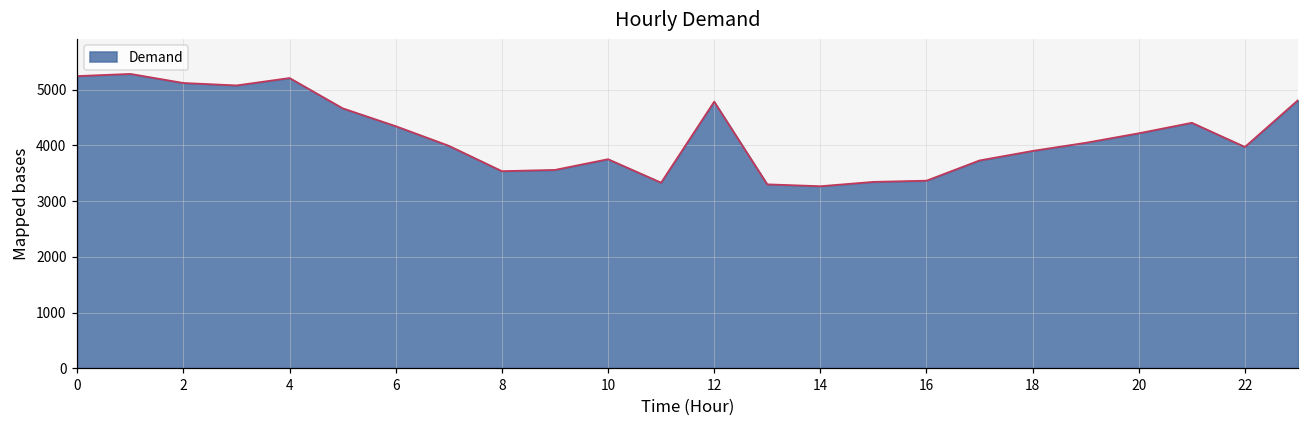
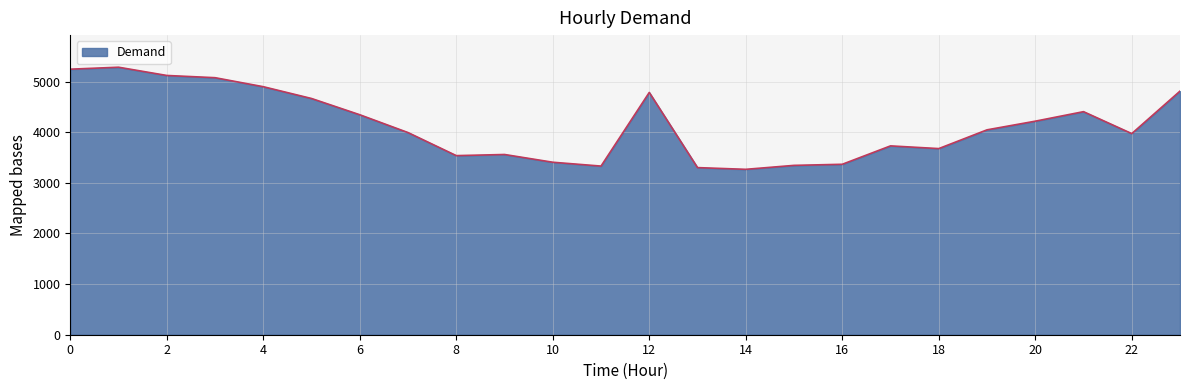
4: 5200 -> 4900
10: 3800 -> 3400
18: 3900 -> 3700
